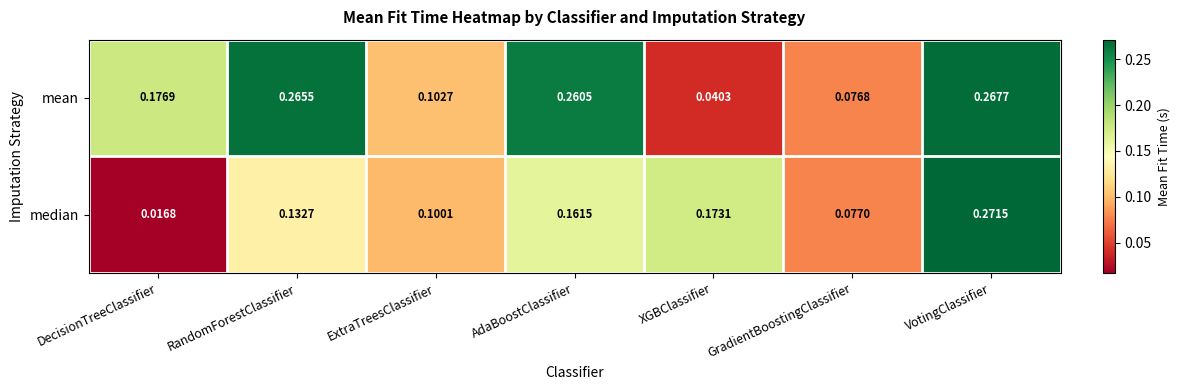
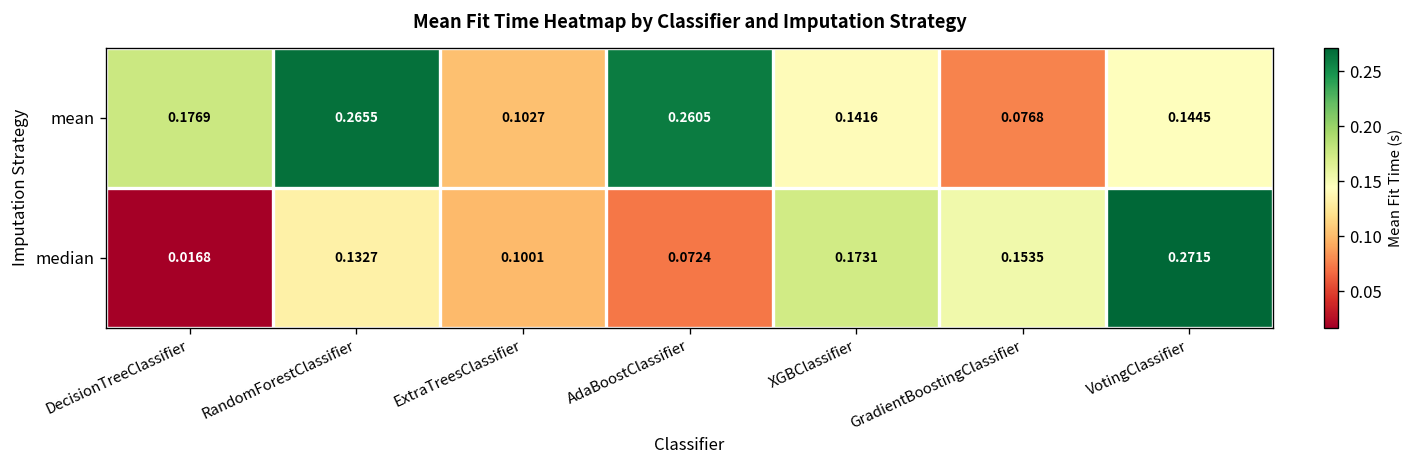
mean, XGBClassifier: 0.0403 -> 0.1416
mean, VotingClassifier: 0.2677 -> 0.1445
median, AdaBoostClassifier: 0.1615 -> 0.0724
median, GradientBoostingClassifier: 0.0770 -> 0.1535
